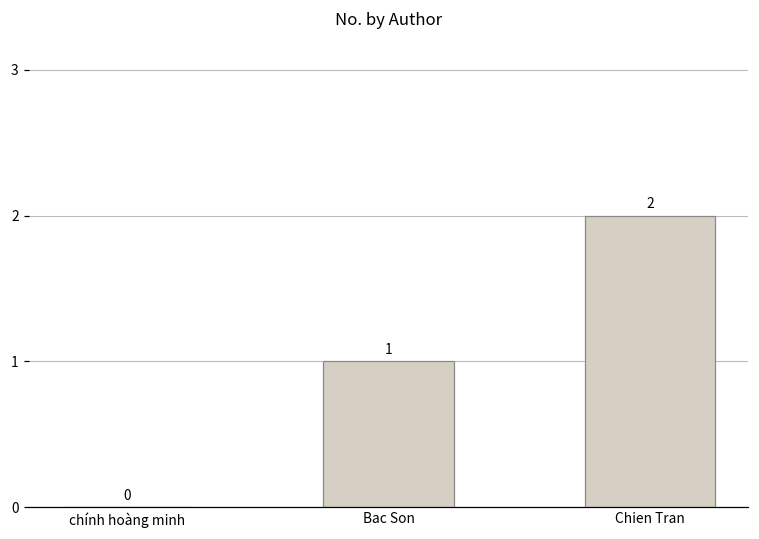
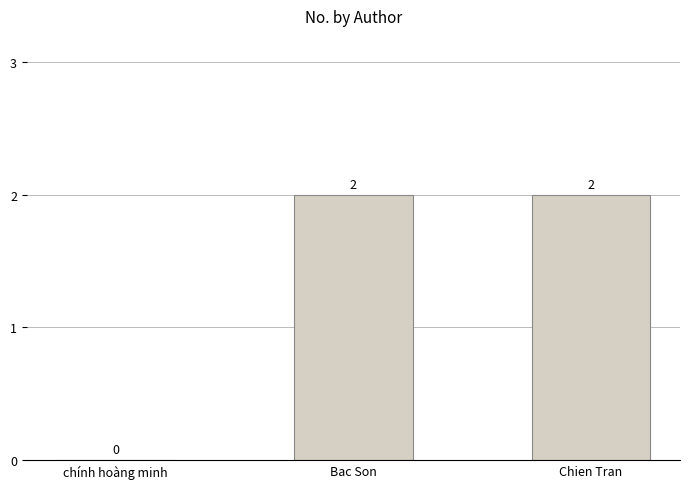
Bac Son: 1 -> 2
